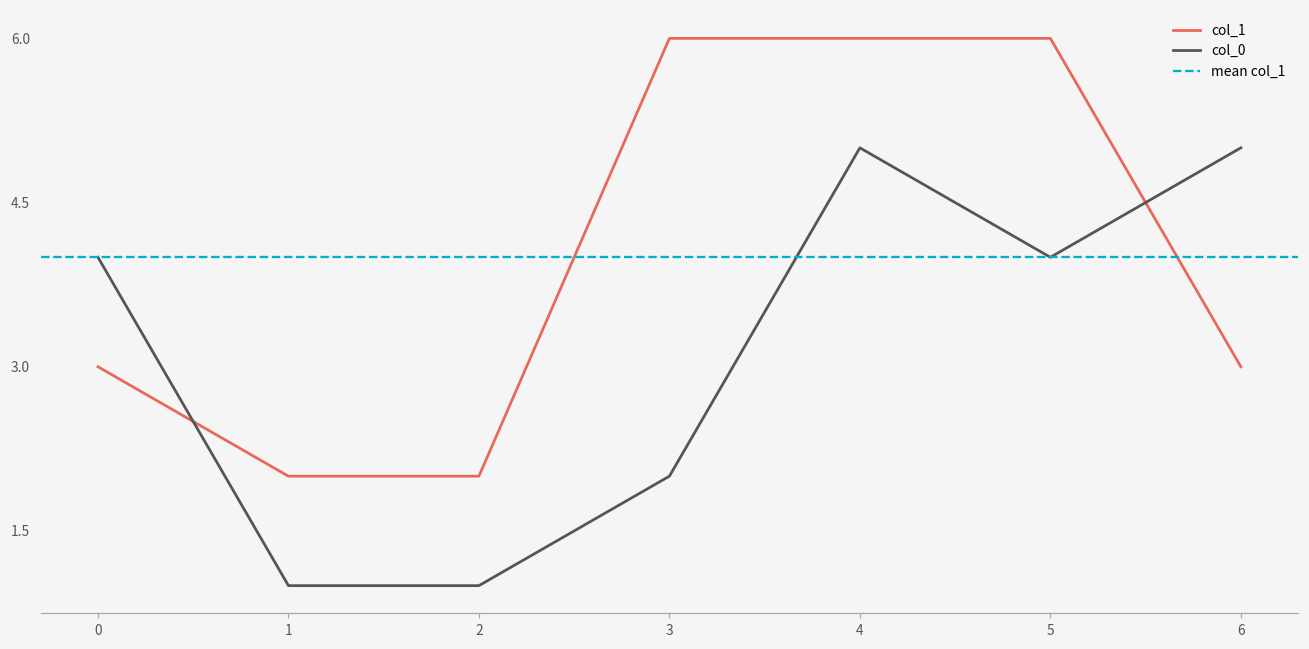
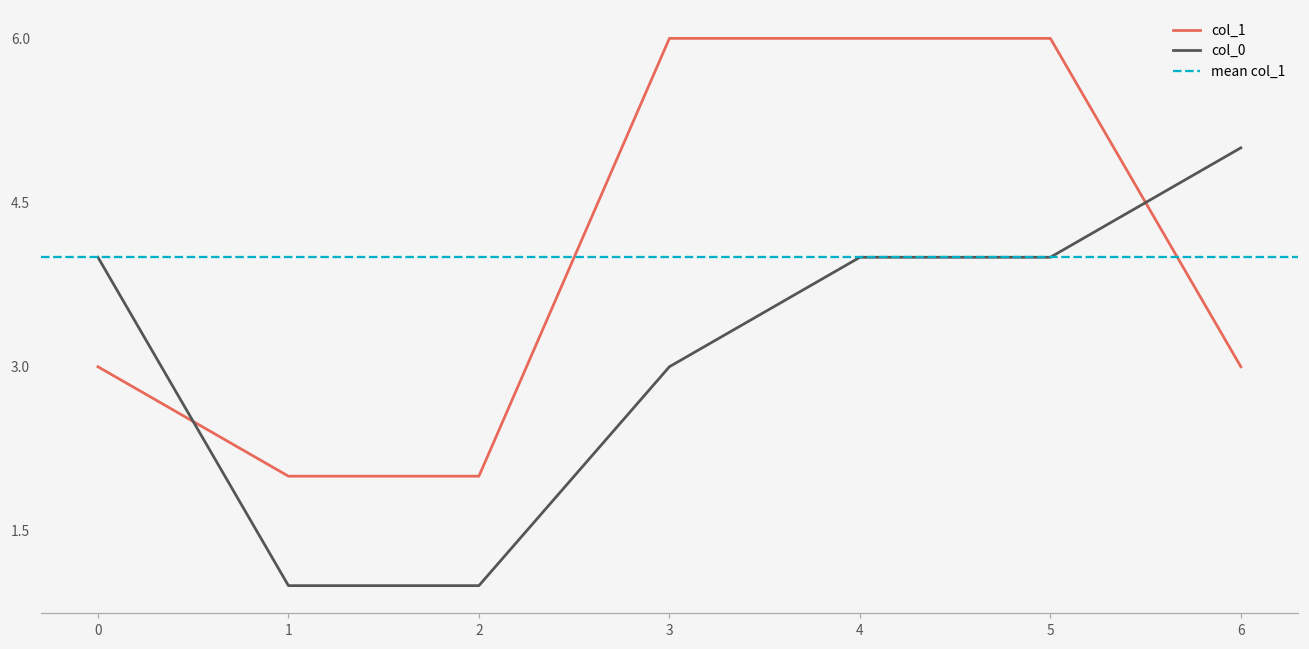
col_0, 3: 2 -> 3
col_0, 4: 5 -> 4
